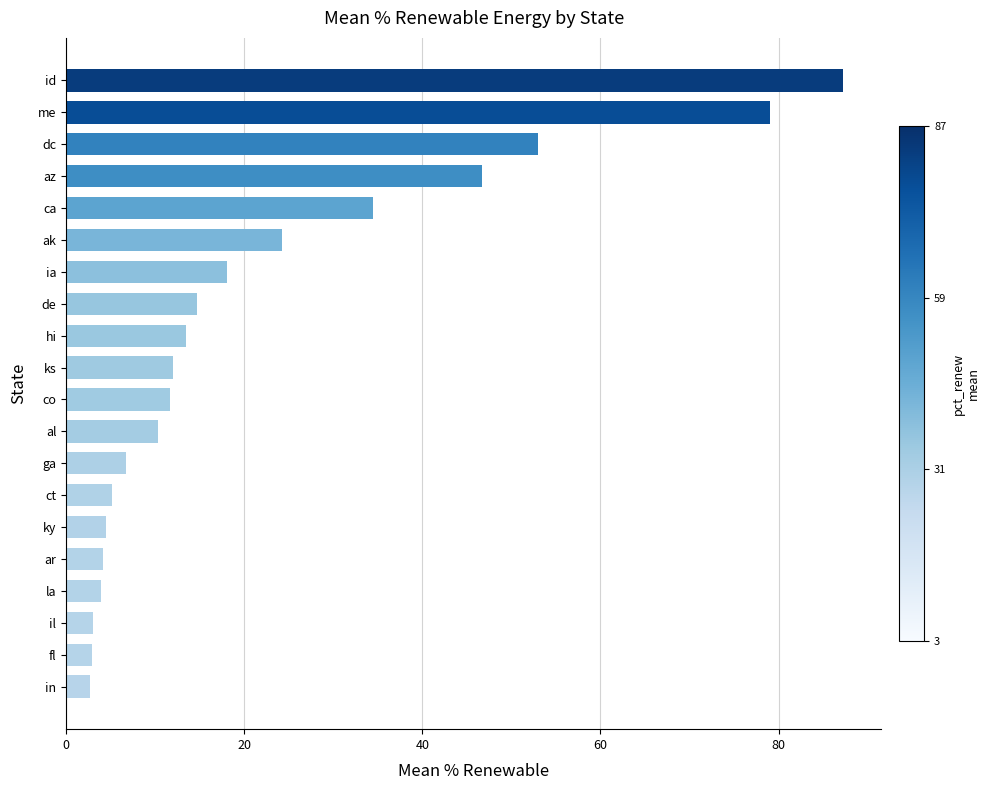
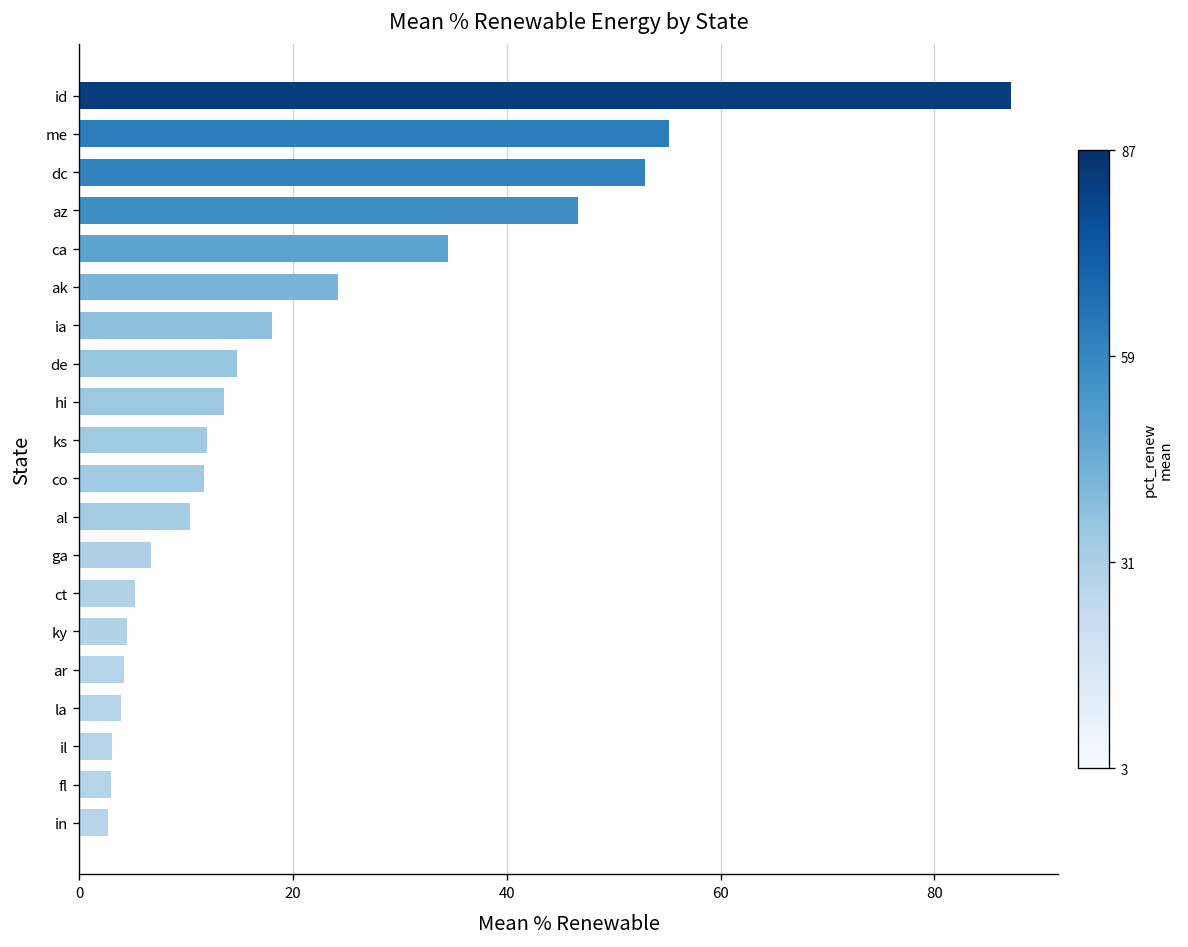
me: 79 -> 55
